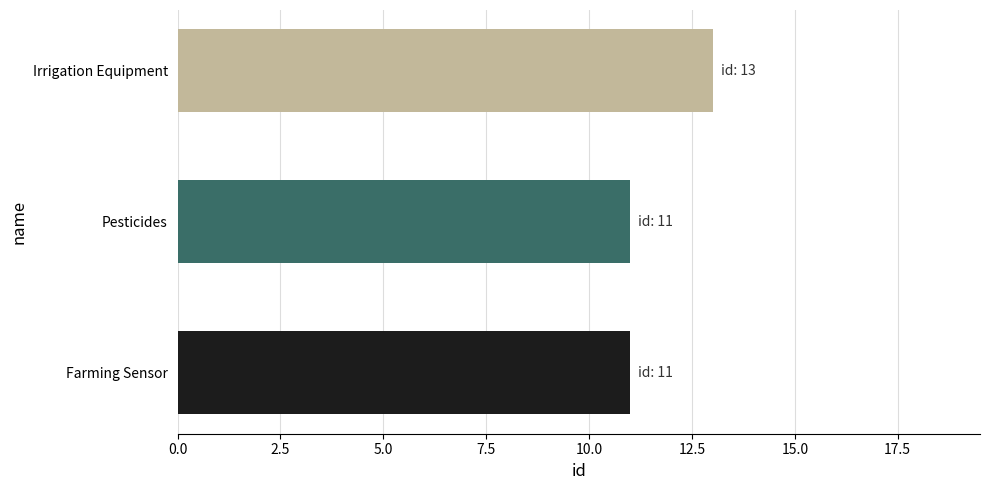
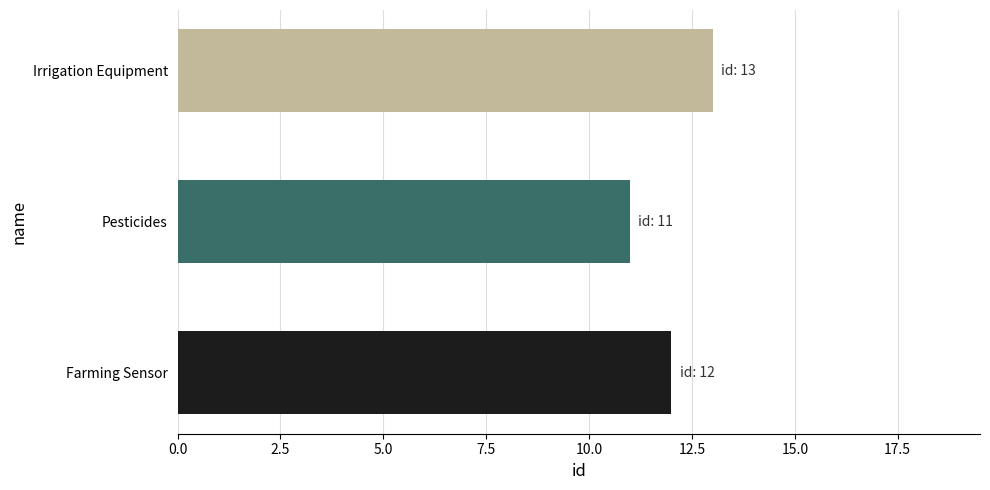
Farming Sensor: 11 -> 12
